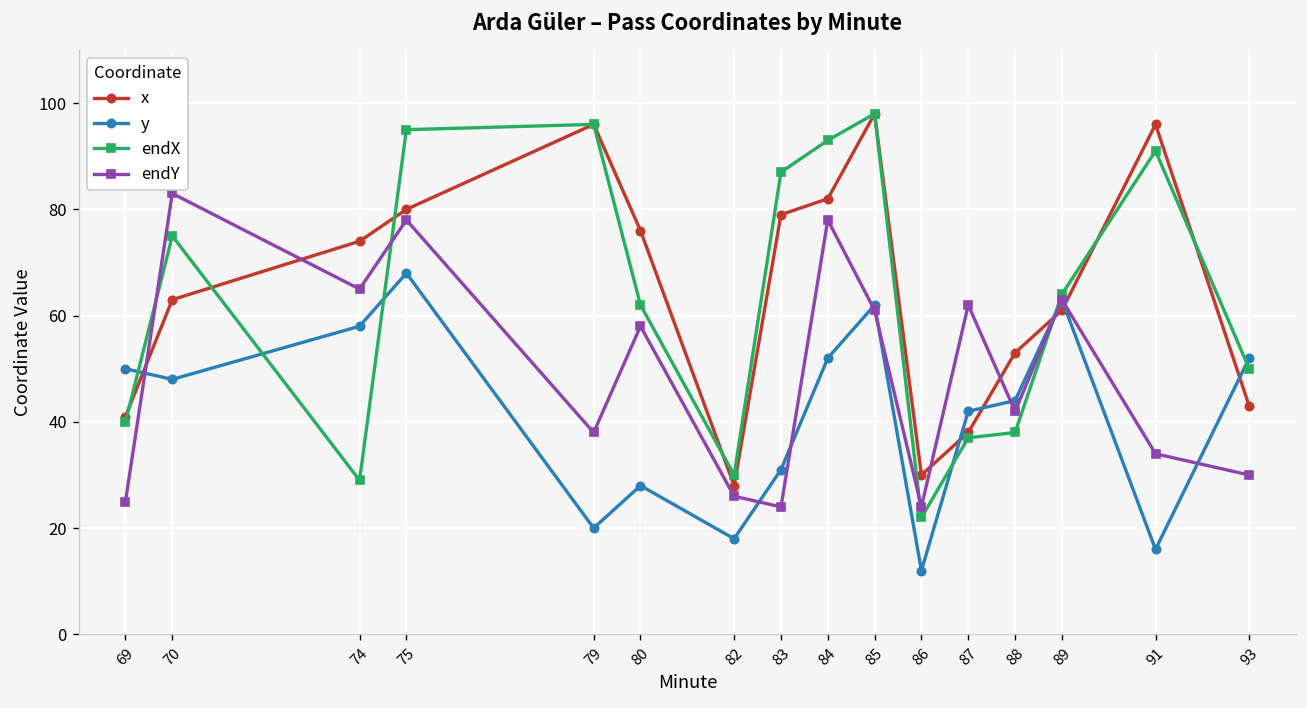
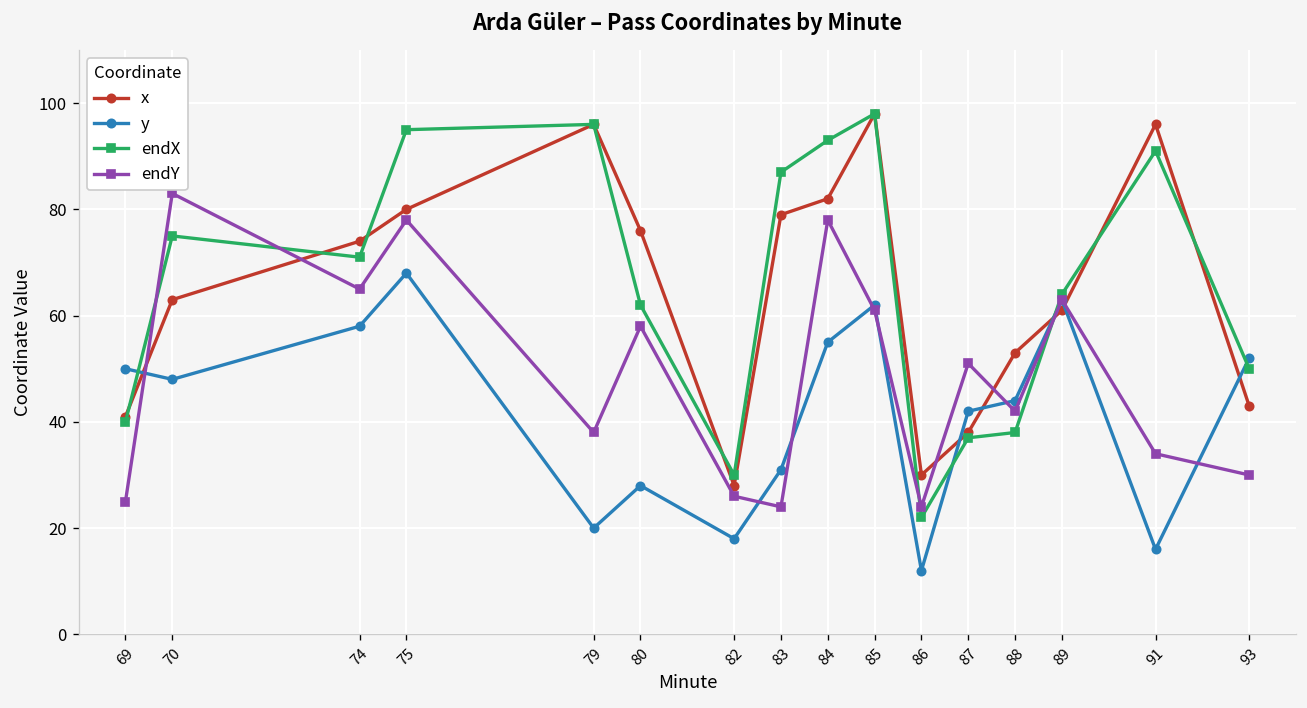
endX, 74: 29 -> 71
y, 84: 52 -> 55
endY, 87: 62 -> 51
